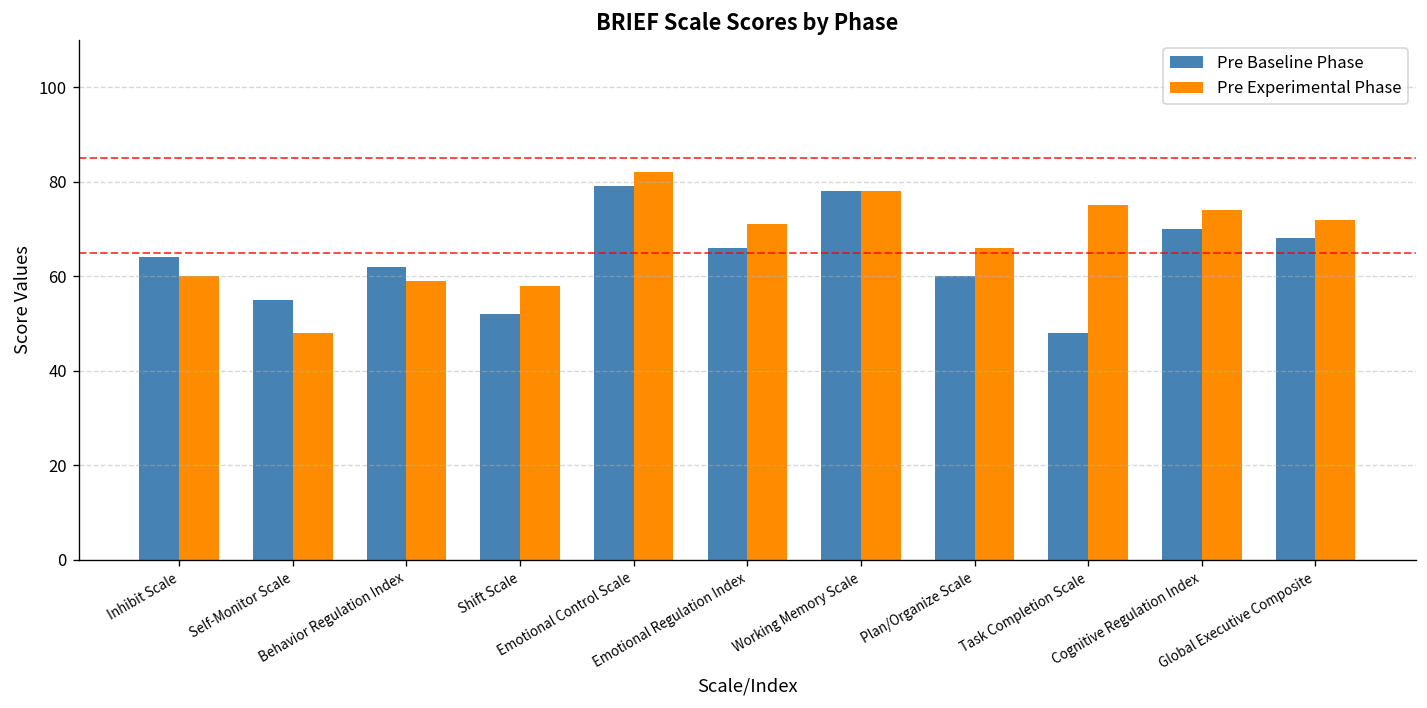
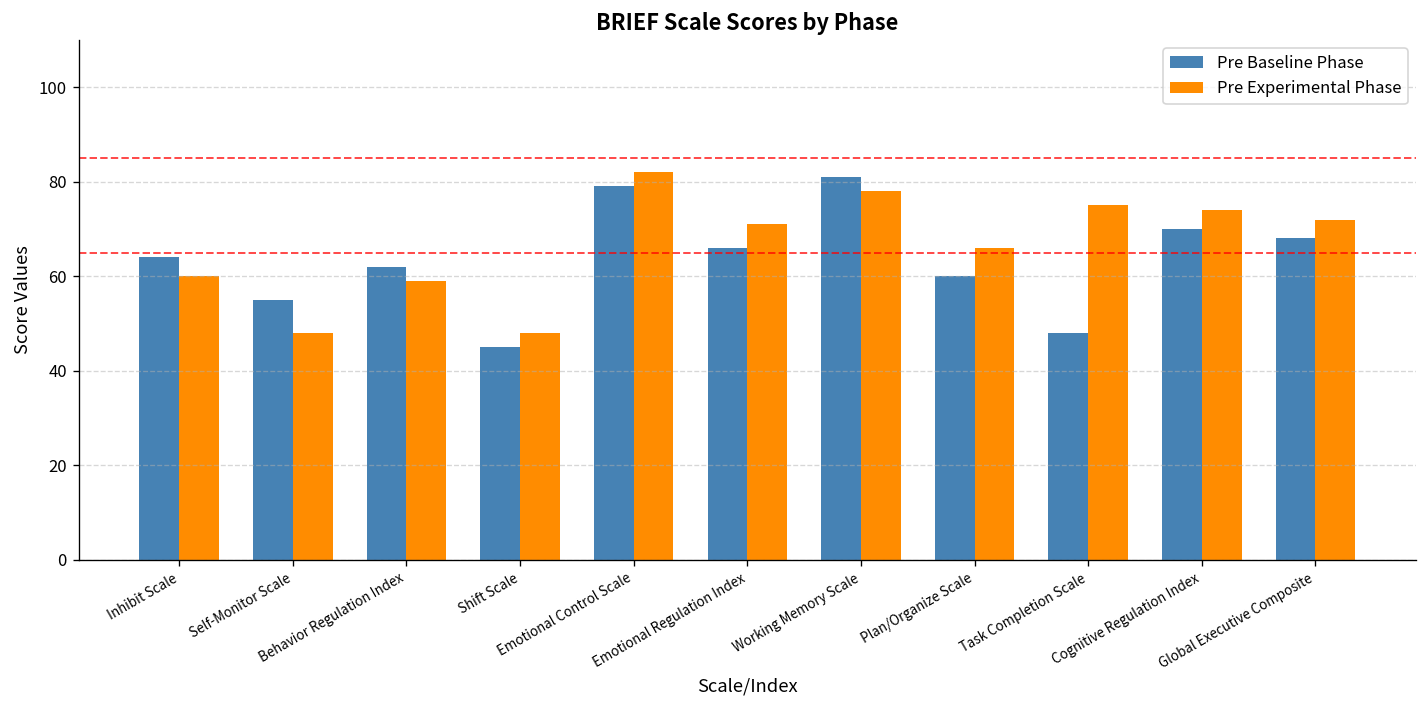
Pre Baseline Phase, Shift Scale: 52 -> 45
Pre Experimental Phase, Shift Scale: 58 -> 48
Pre Baseline Phase, Working Memory Scale: 78 -> 81
